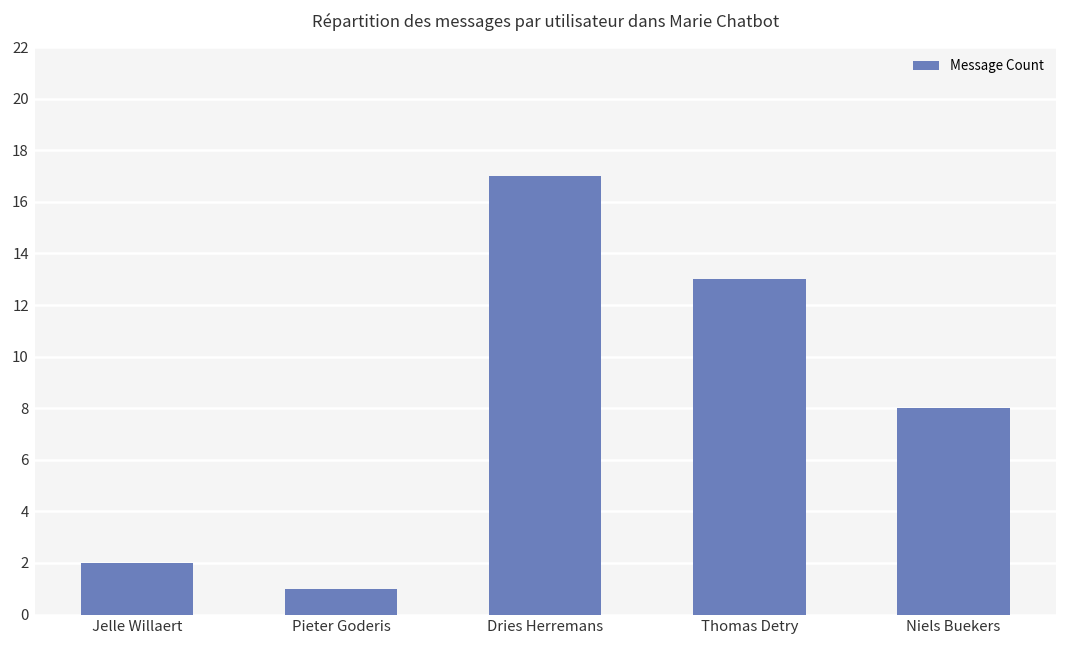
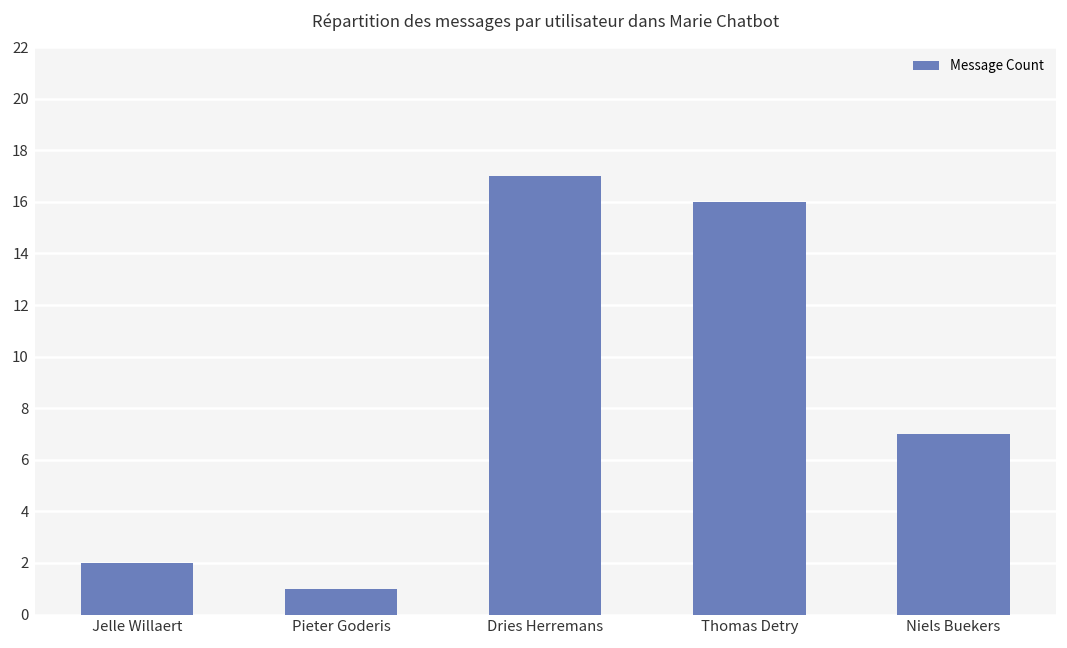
Thomas Detry: 13 -> 16
Niels Buekers: 8 -> 7
